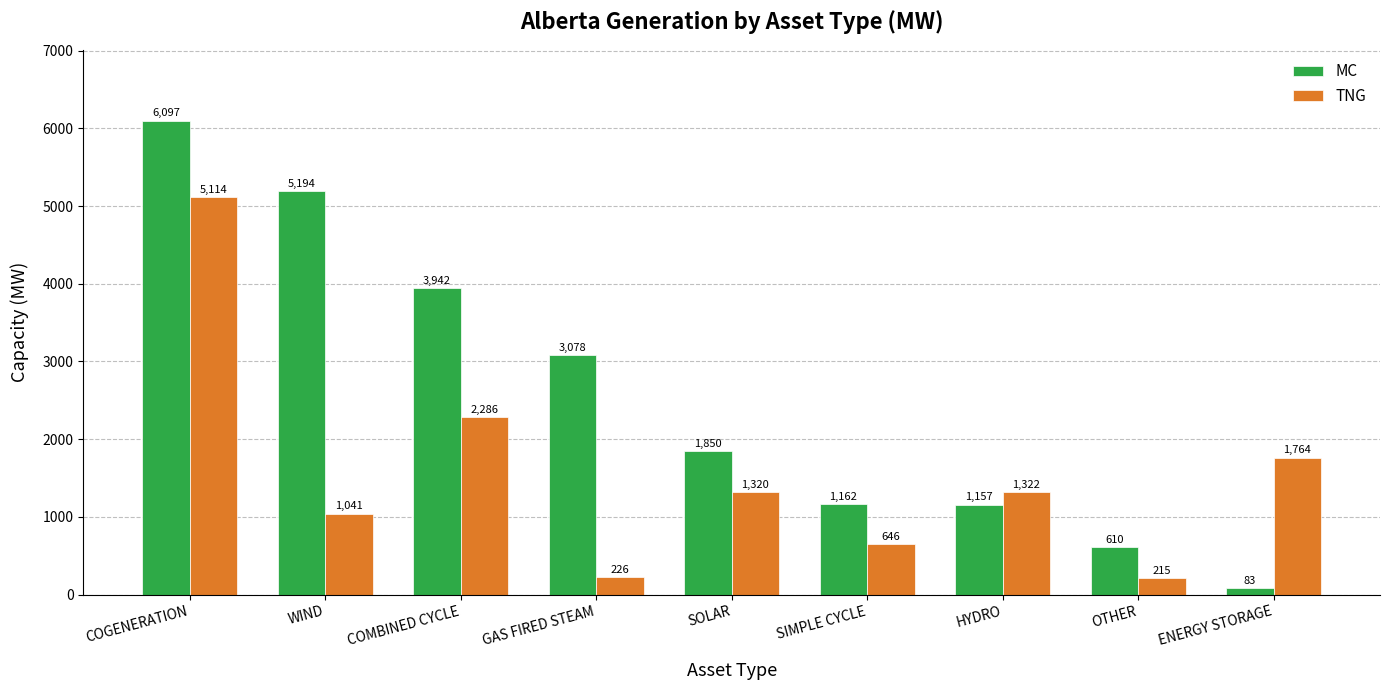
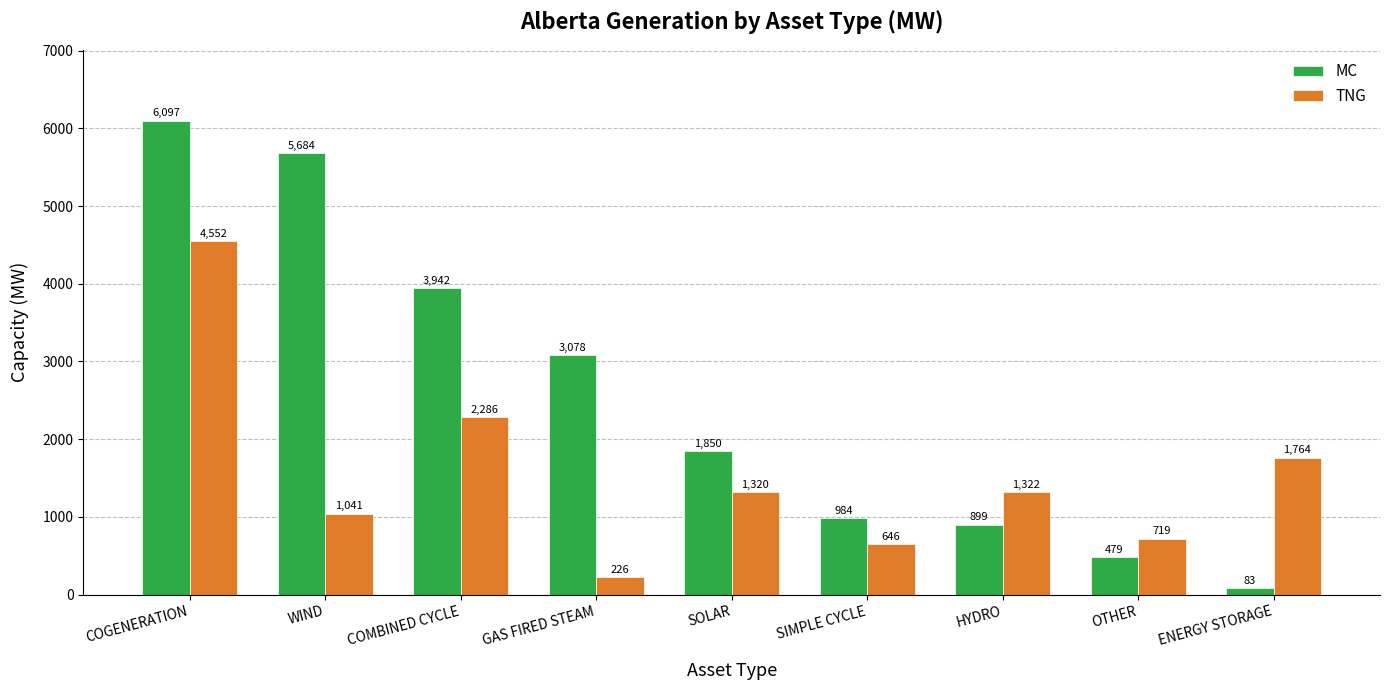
TNG, COGENERATION: 5,114 -> 4,552
MC, WIND: 5,194 -> 5,684
MC, SIMPLE CYCLE: 1,162 -> 984
MC, HYDRO: 1,157 -> 899
MC, OTHER: 610 -> 479
TNG, OTHER: 215 -> 719
